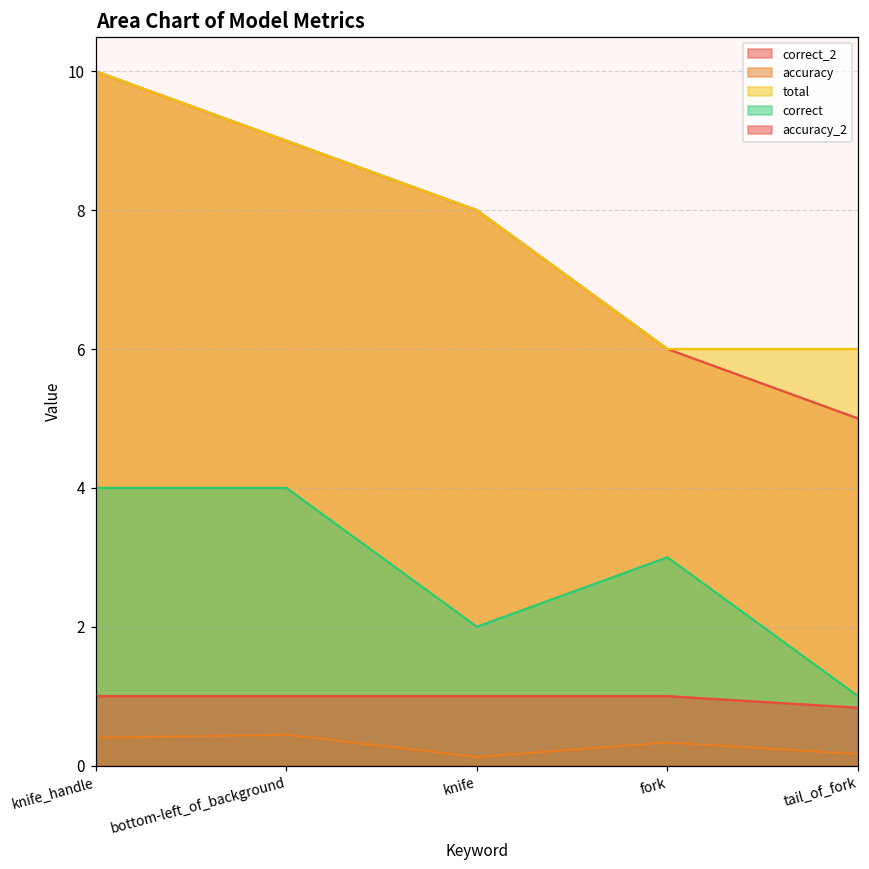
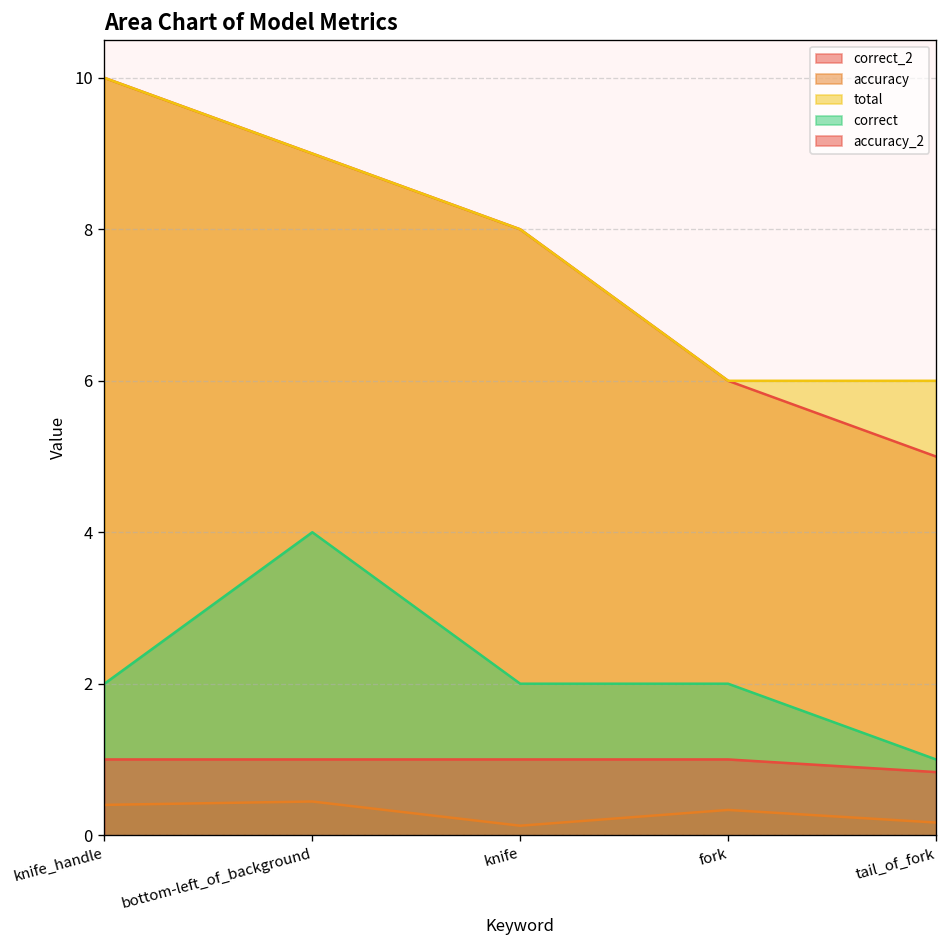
correct, knife_handle: 4 -> 2
correct, fork: 3 -> 2
